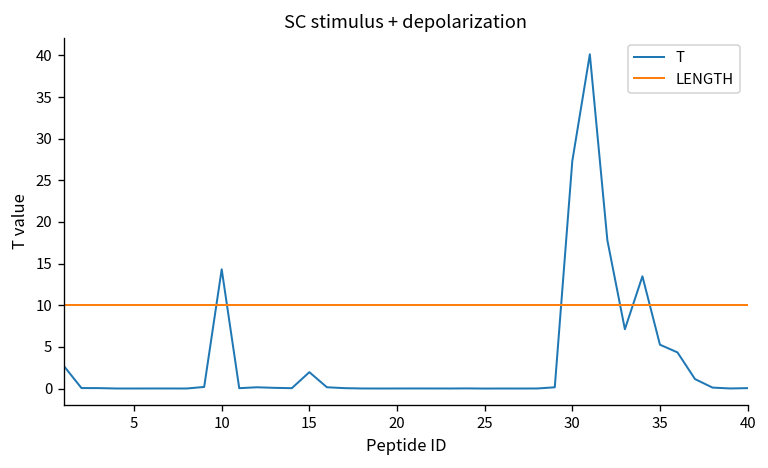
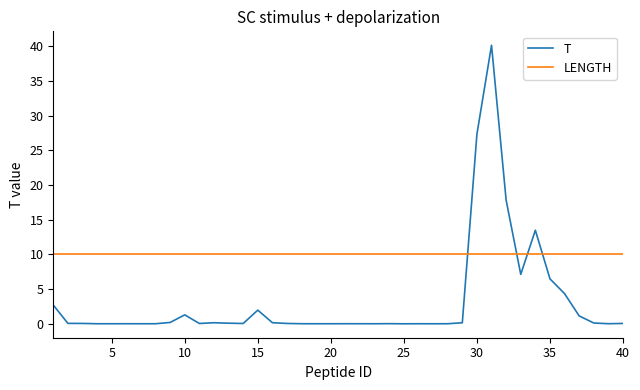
T, 10: 14 -> 1
T, 35: 5 -> 6
